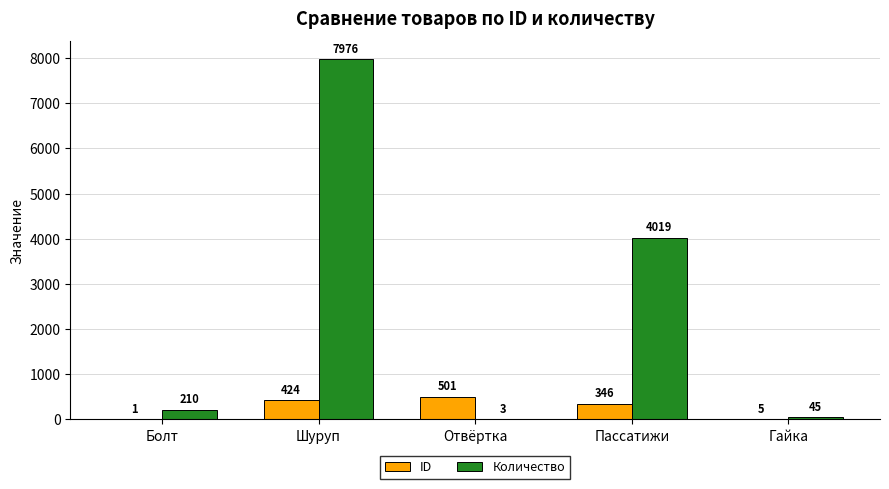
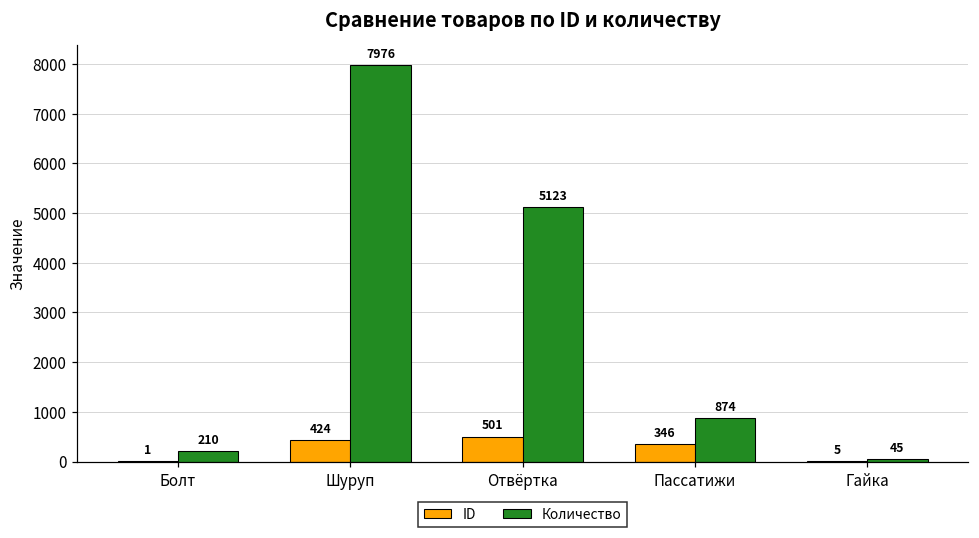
Количество, Отвёртка: 3 -> 5123
Количество, Пассатижи: 4019 -> 874
